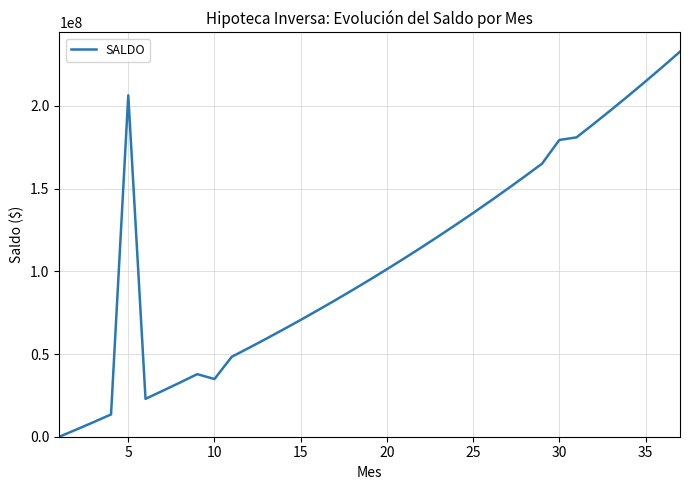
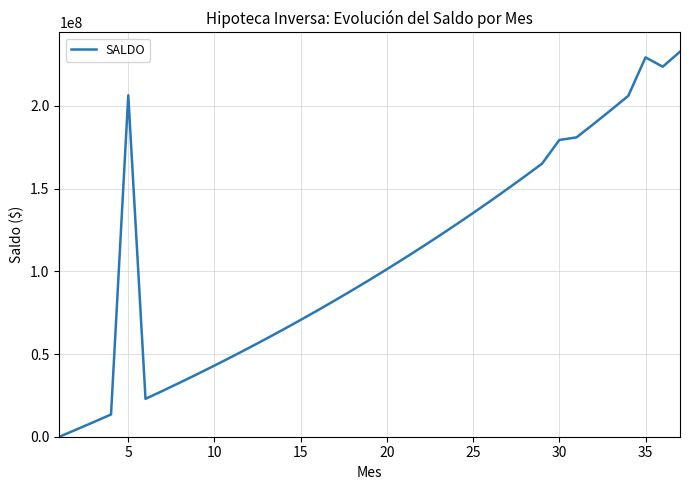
10: 35000000 -> 43000000
35: 215000000 -> 229000000
